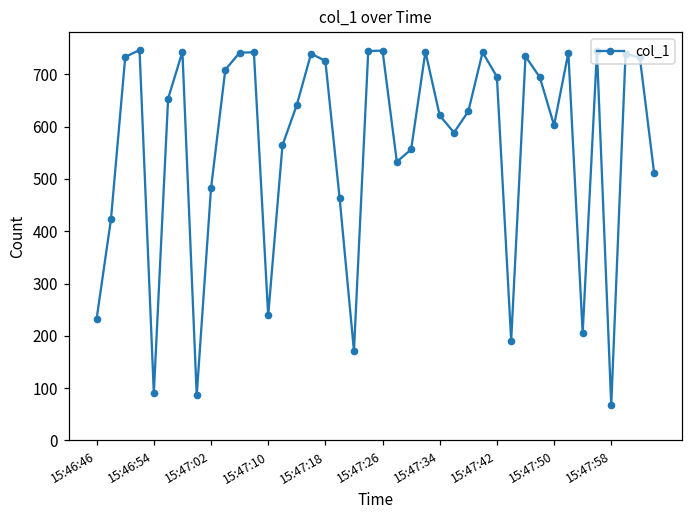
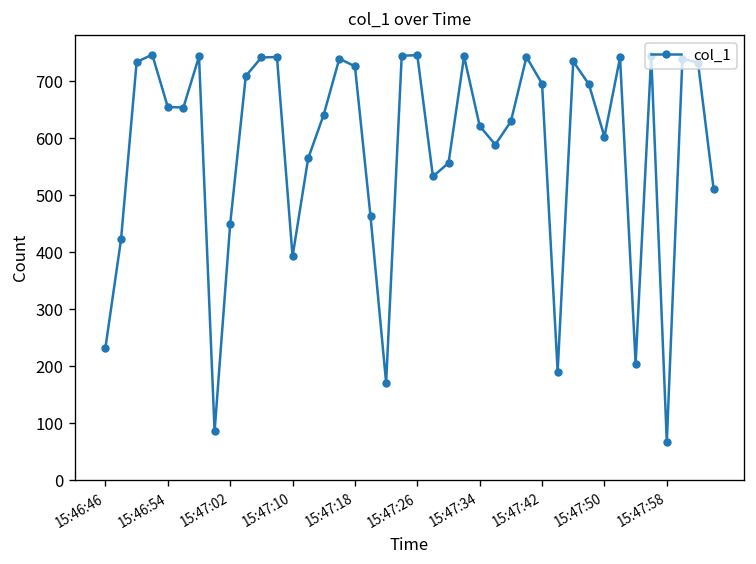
15:46:54: 90 -> 650
15:47:02: 480 -> 450
15:47:10: 240 -> 390
